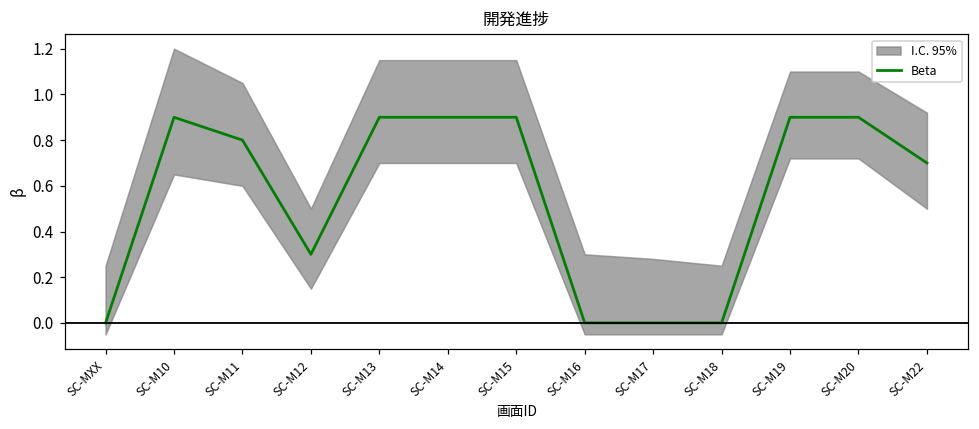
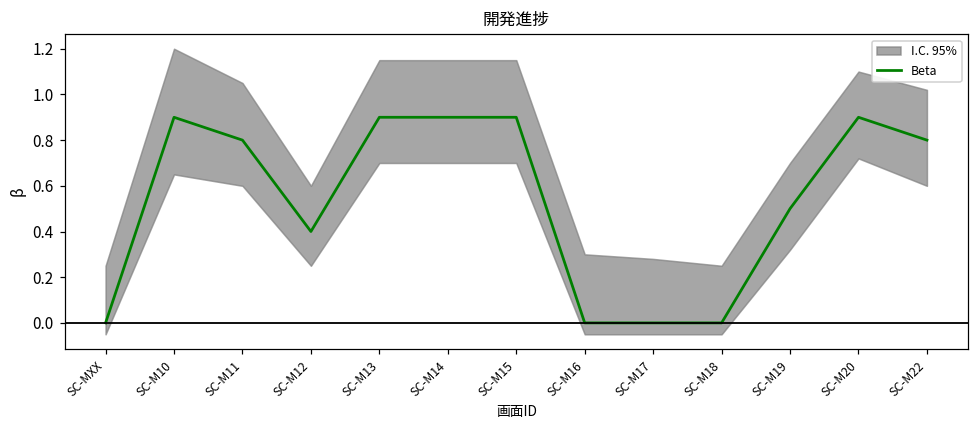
Beta, SC-M12: 0.3 -> 0.4
Beta, SC-M19: 0.9 -> 0.5
Beta, SC-M22: 0.7 -> 0.8
